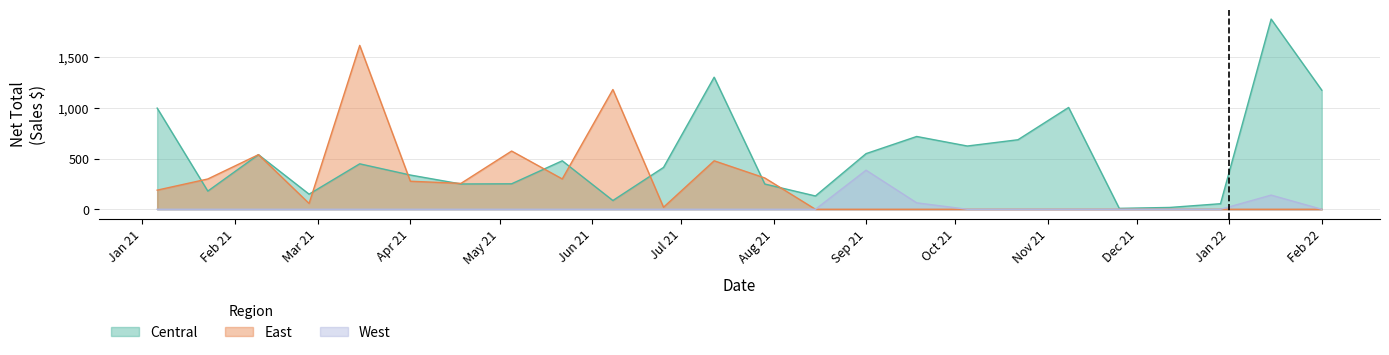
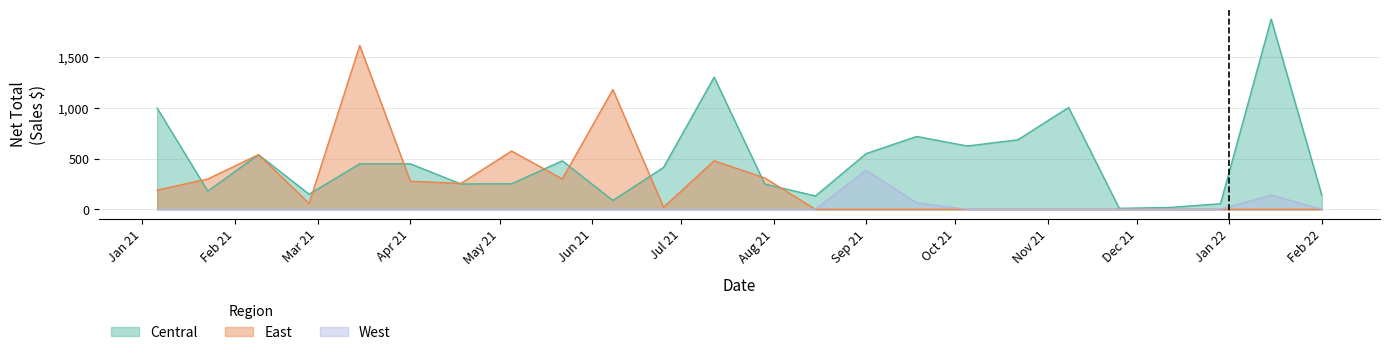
Central, Apr 21: 340 -> 450
Central, Feb 22: 1,180 -> 140
